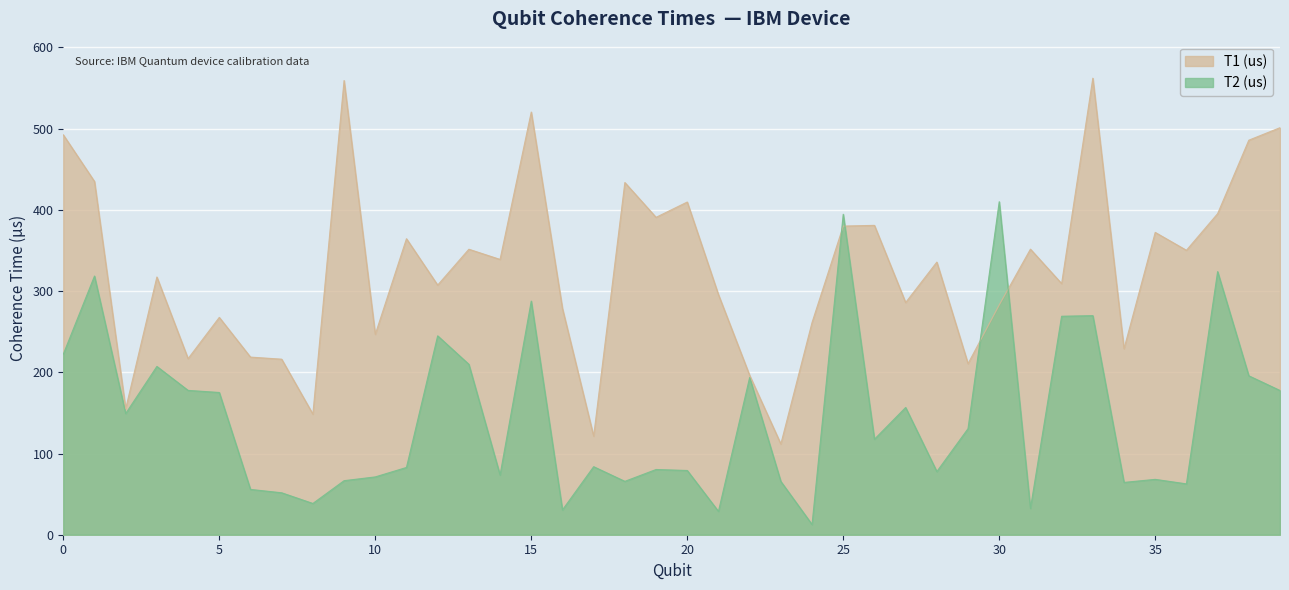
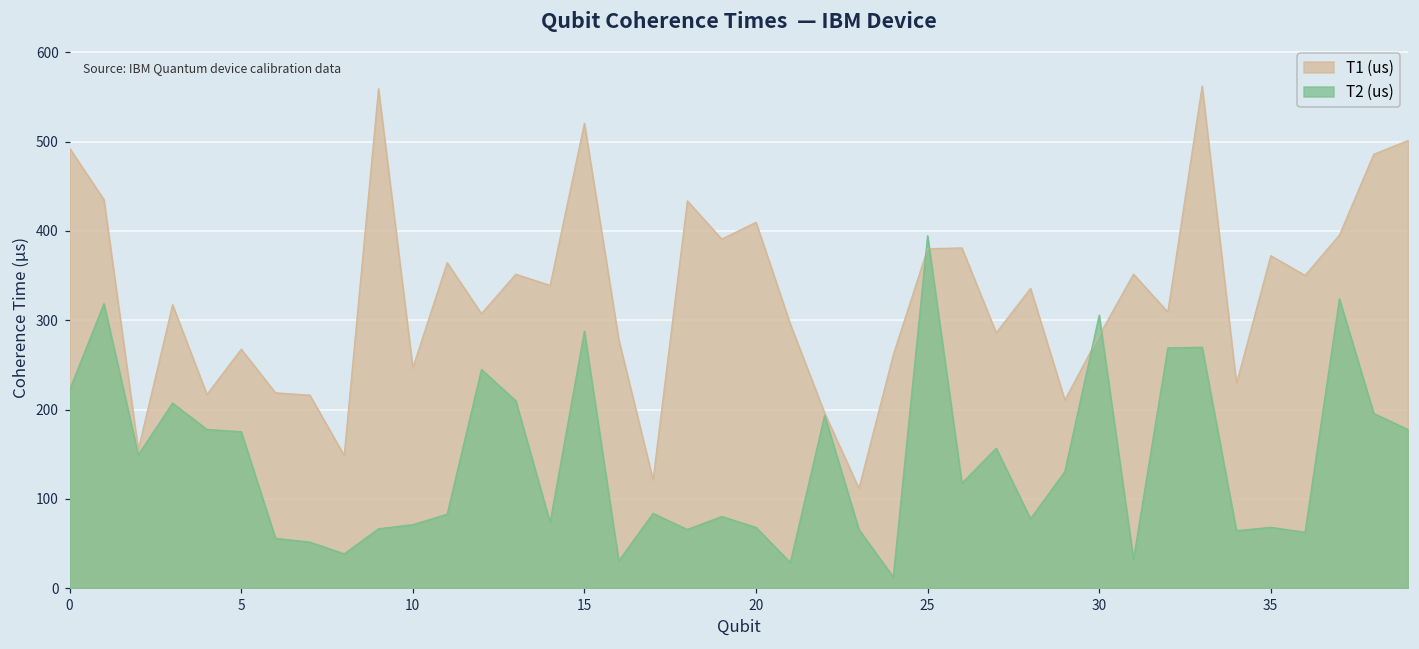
T2 (us), 20: 80 -> 70
T2 (us), 30: 410 -> 310
